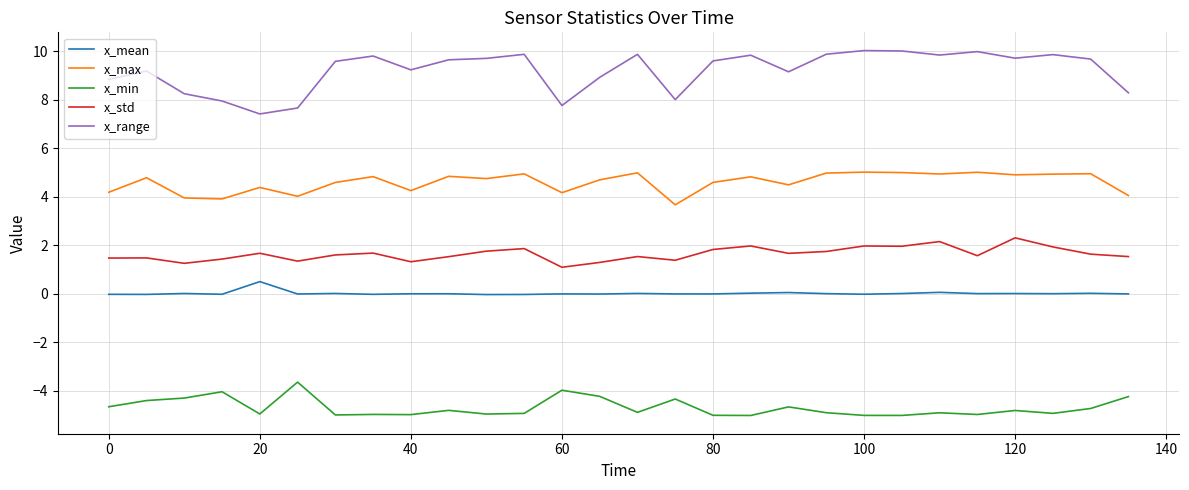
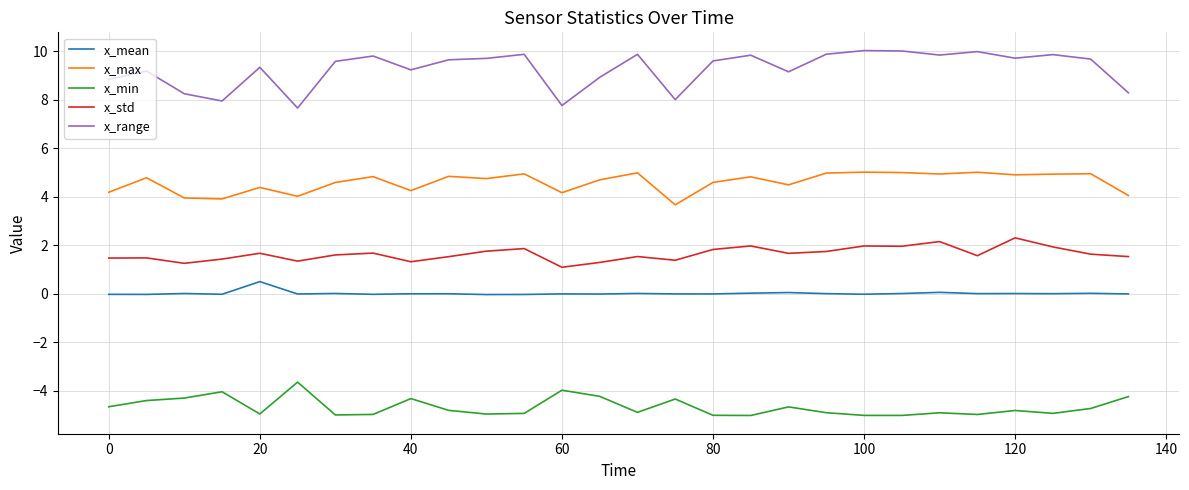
x_range, 20: 7.4 -> 9.3
x_min, 40: -5.0 -> -4.3
